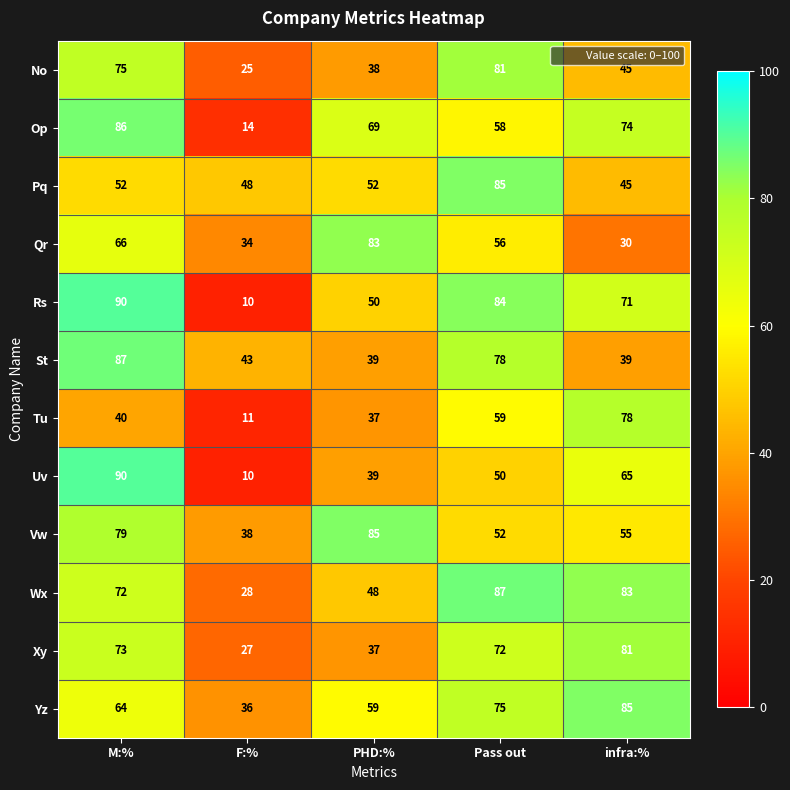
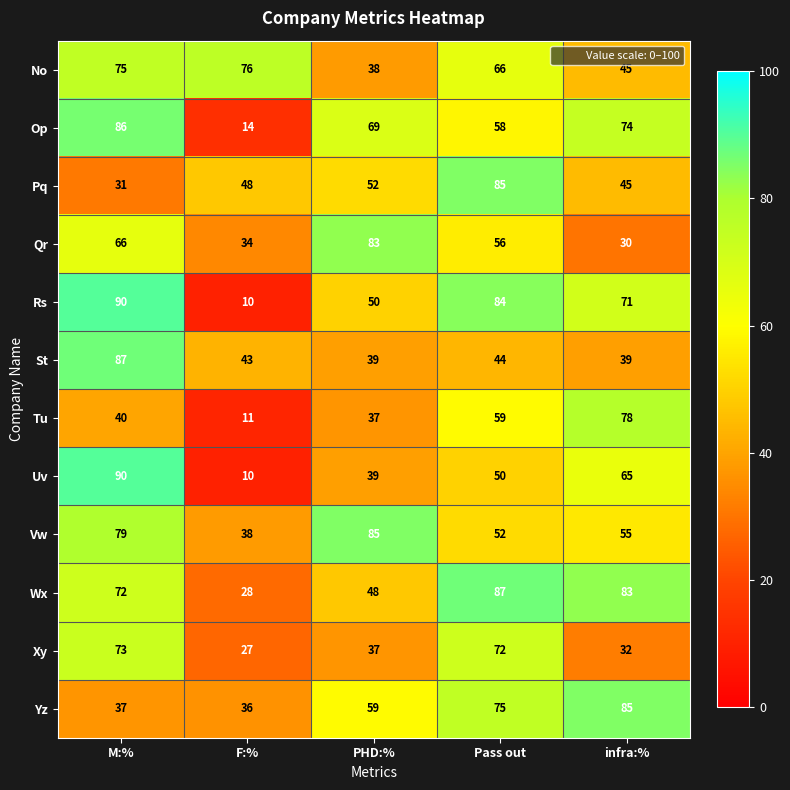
No, F:%: 25 -> 76
No, Pass out: 81 -> 66
Pq, M:%: 52 -> 31
St, Pass out: 78 -> 44
Xy, infra:%: 81 -> 32
Yz, M:%: 64 -> 37
